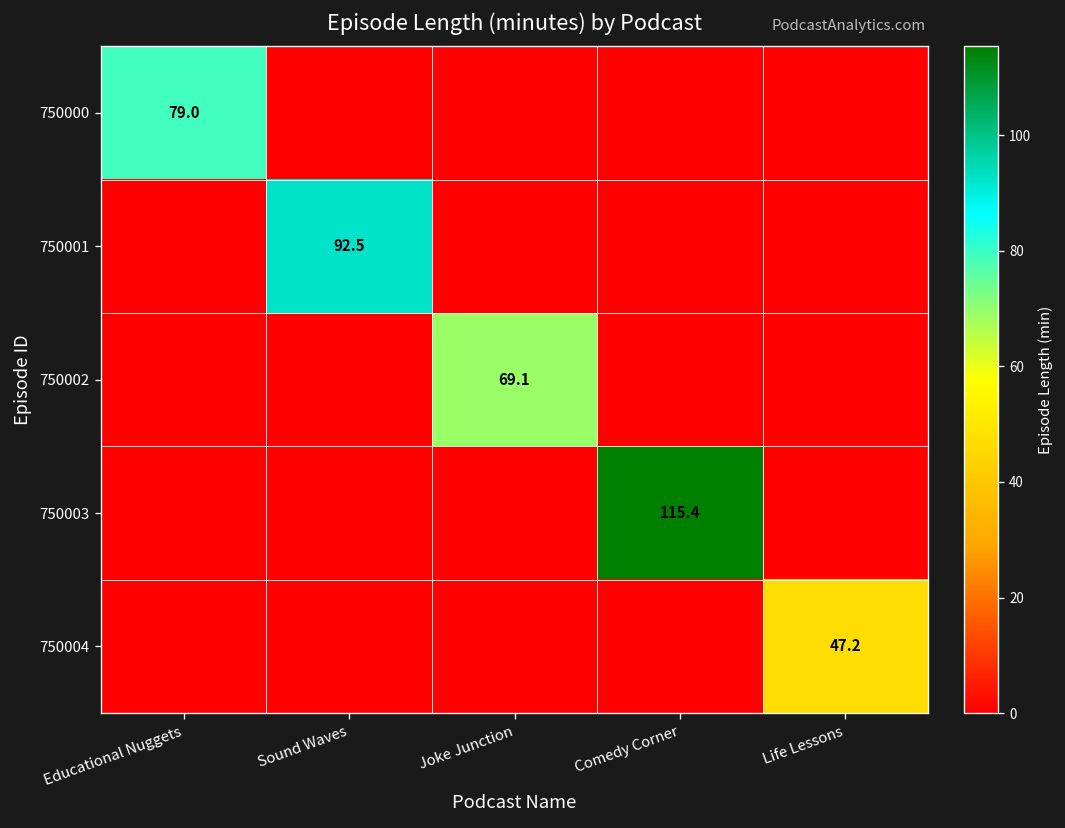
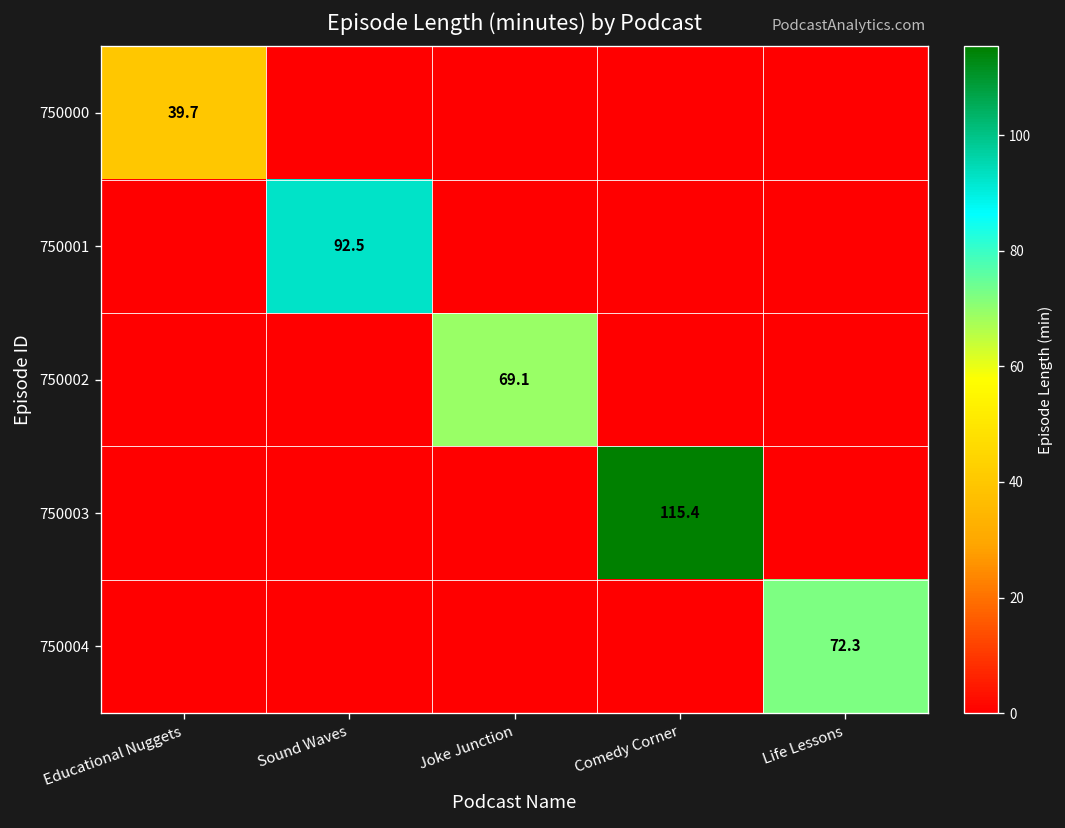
750000, Educational Nuggets: 79.0 -> 39.7
750004, Life Lessons: 47.2 -> 72.3
